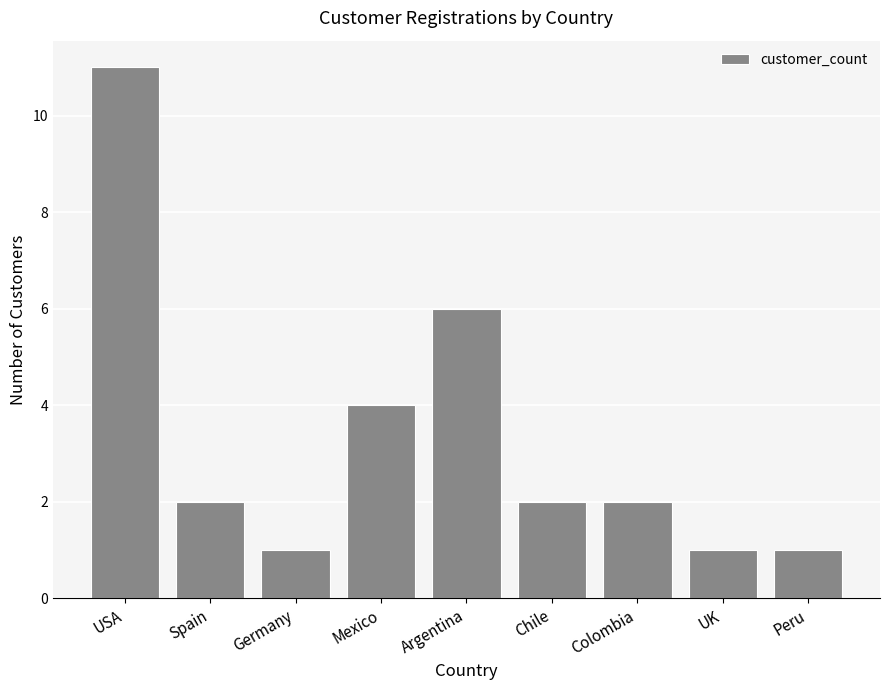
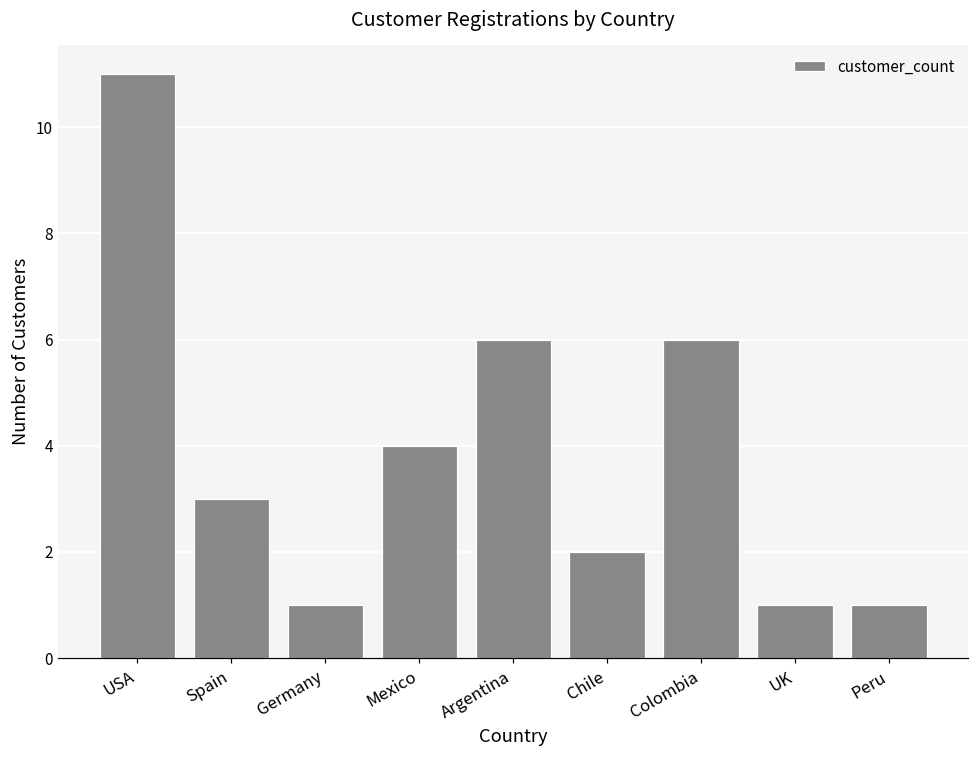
Spain: 2 -> 3
Colombia: 2 -> 6
